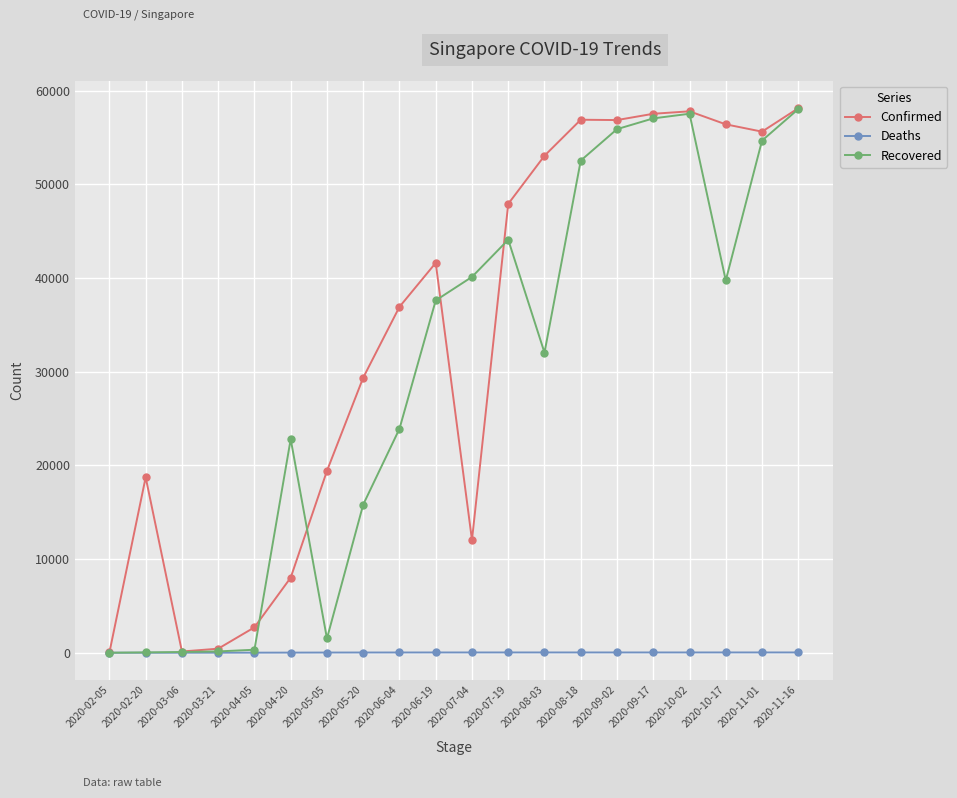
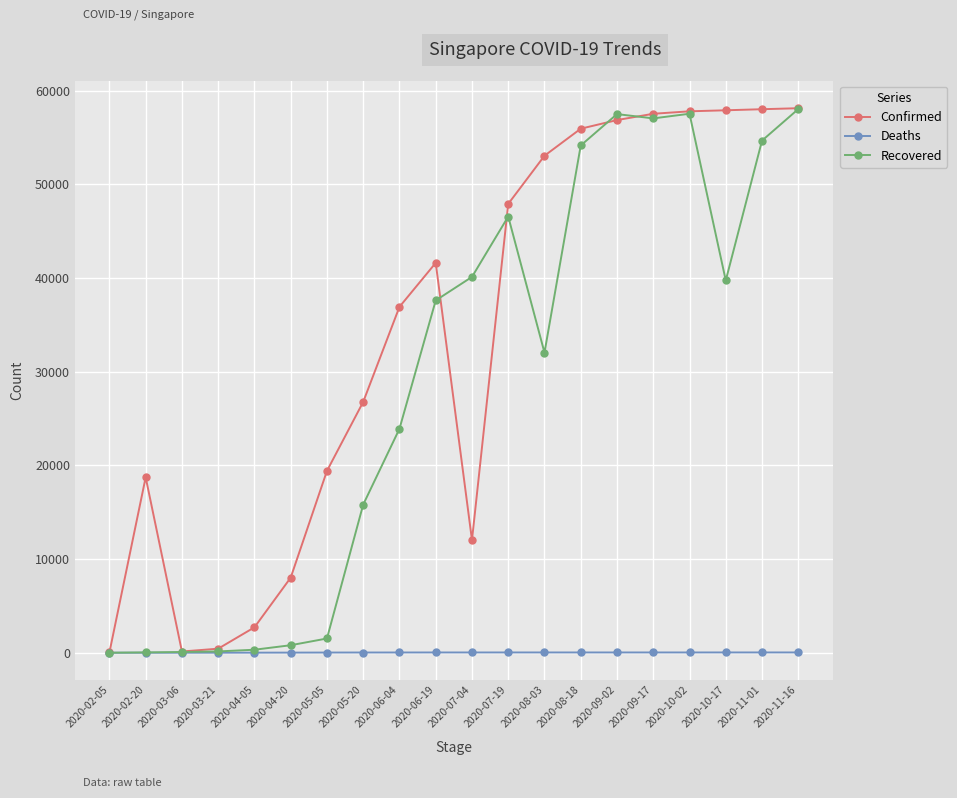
Recovered, 2020-04-20: 23000 -> 1000
Confirmed, 2020-05-20: 29000 -> 27000
Recovered, 2020-07-19: 44000 -> 47000
Confirmed, 2020-08-18: 57000 -> 56000
Recovered, 2020-08-18: 53000 -> 54000
Recovered, 2020-09-02: 56000 -> 57000
Confirmed, 2020-10-17: 56000 -> 58000
Confirmed, 2020-11-01: 56000 -> 58000
